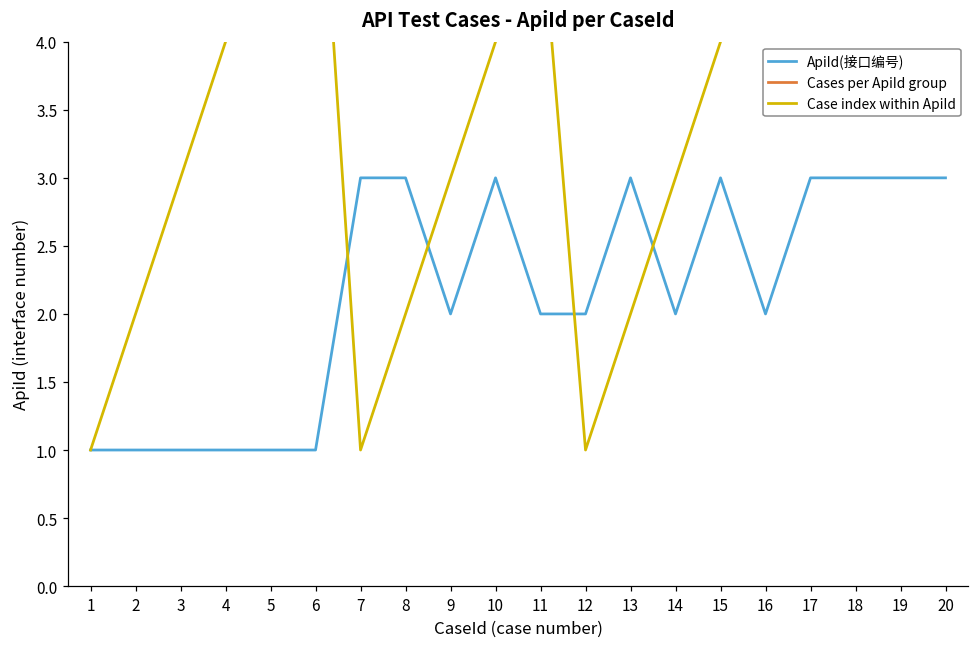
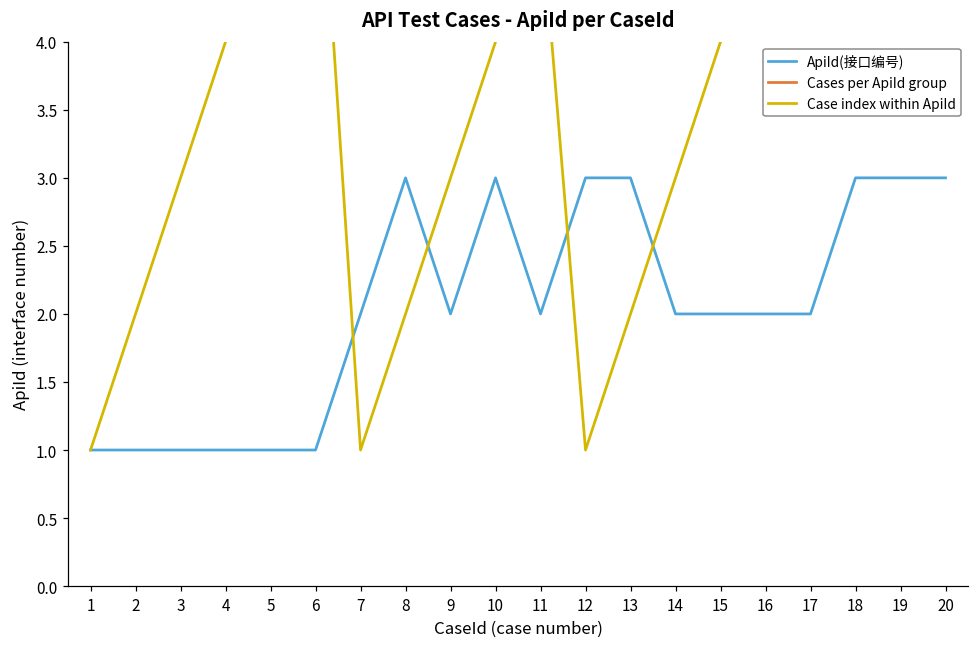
ApiId(接口编号), 7: 3 -> 2
ApiId(接口编号), 12: 2 -> 3
ApiId(接口编号), 15: 3 -> 2
ApiId(接口编号), 17: 3 -> 2
